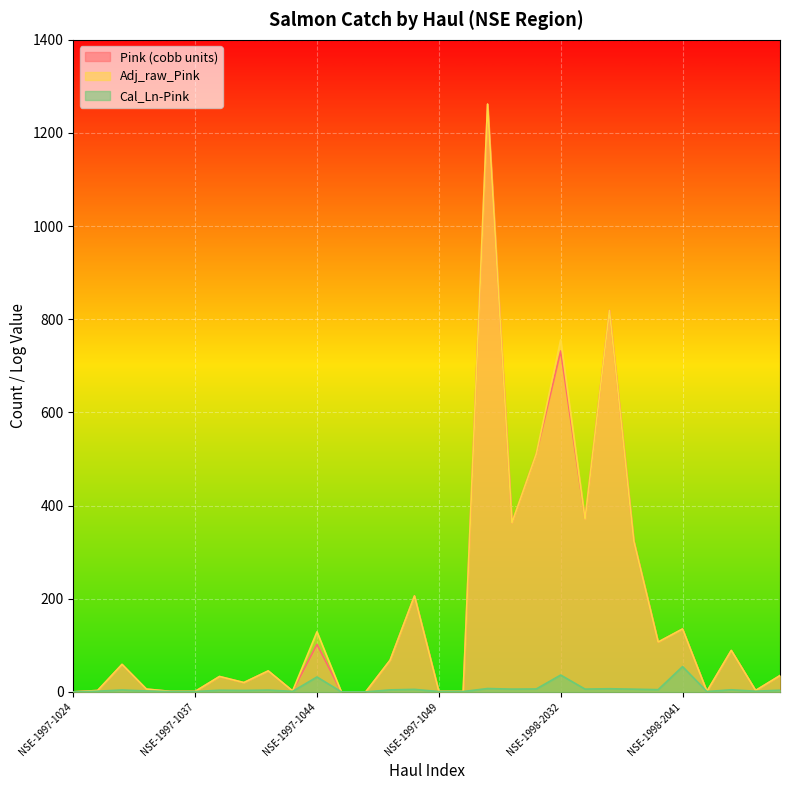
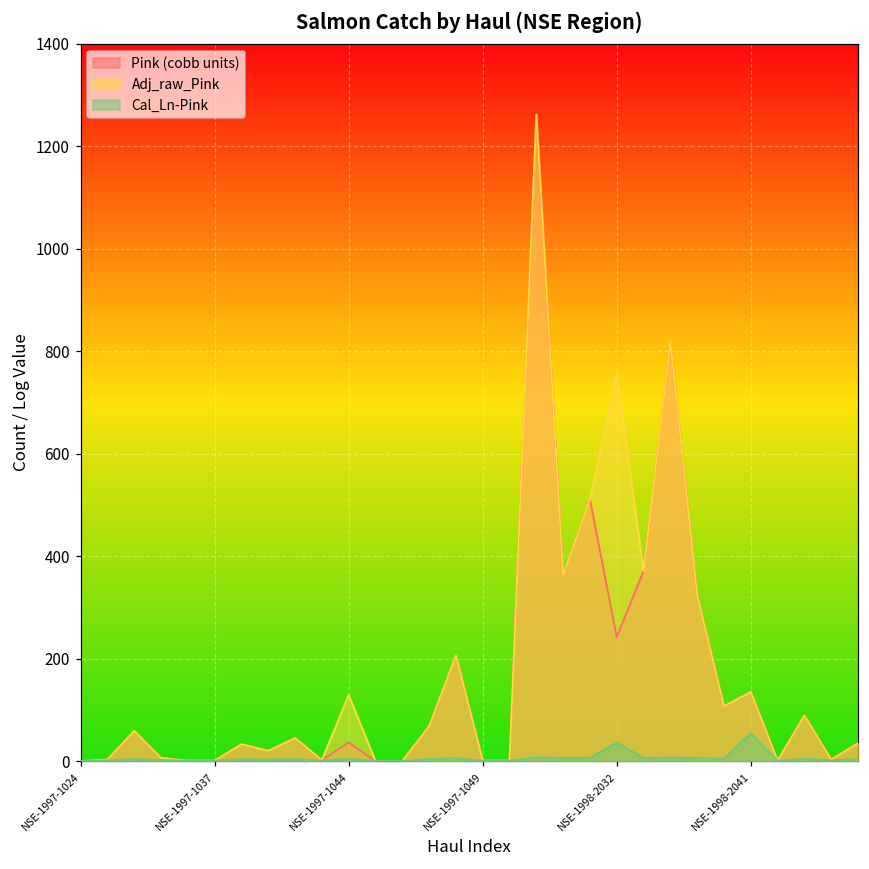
Pink (cobb units), NSE-1997-1044: 100 -> 40
Cal_Ln-Pink, NSE-1997-1044: 30 -> 0
Pink (cobb units), NSE-1998-2032: 730 -> 240
